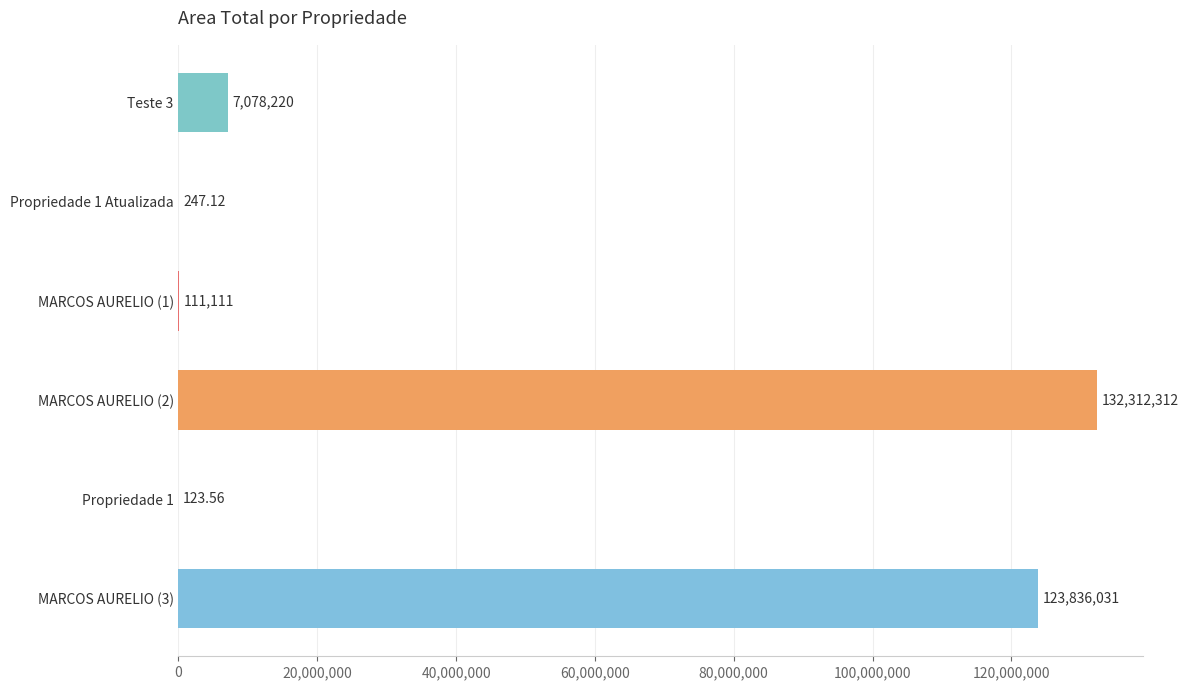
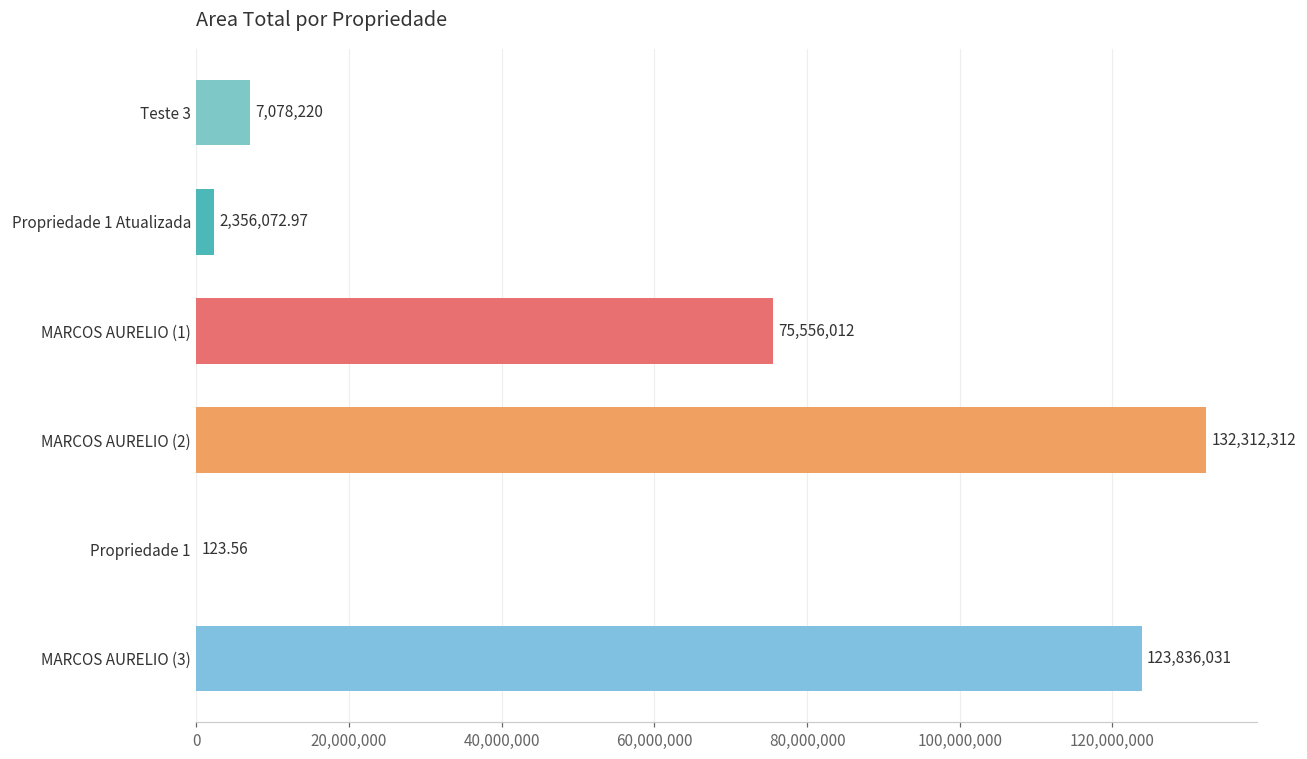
Propriedade 1 Atualizada: 247.12 -> 2,356,072.97
MARCOS AURELIO (1): 111,111 -> 75,556,012
